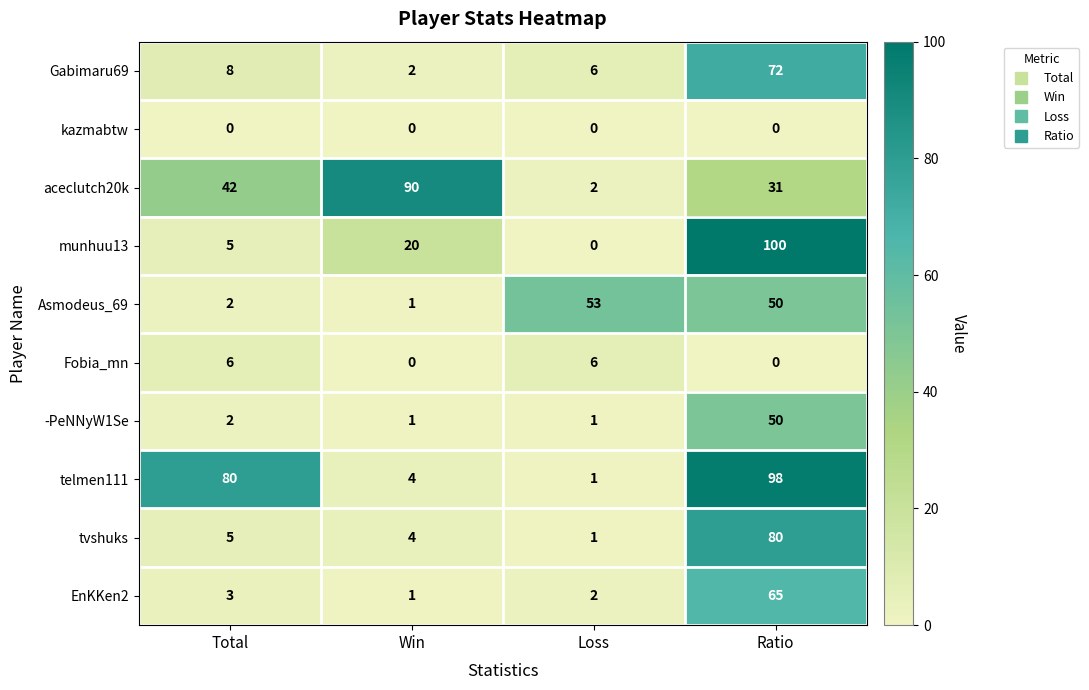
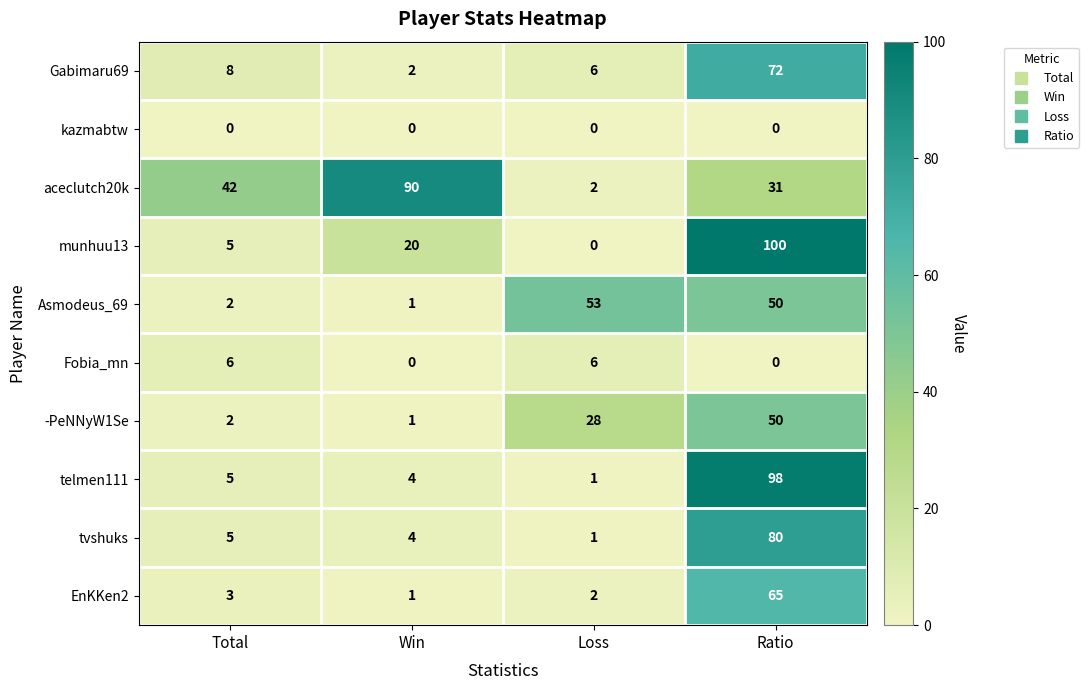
-PeNNyW1Se, Loss: 1 -> 28
telmen111, Total: 80 -> 5
